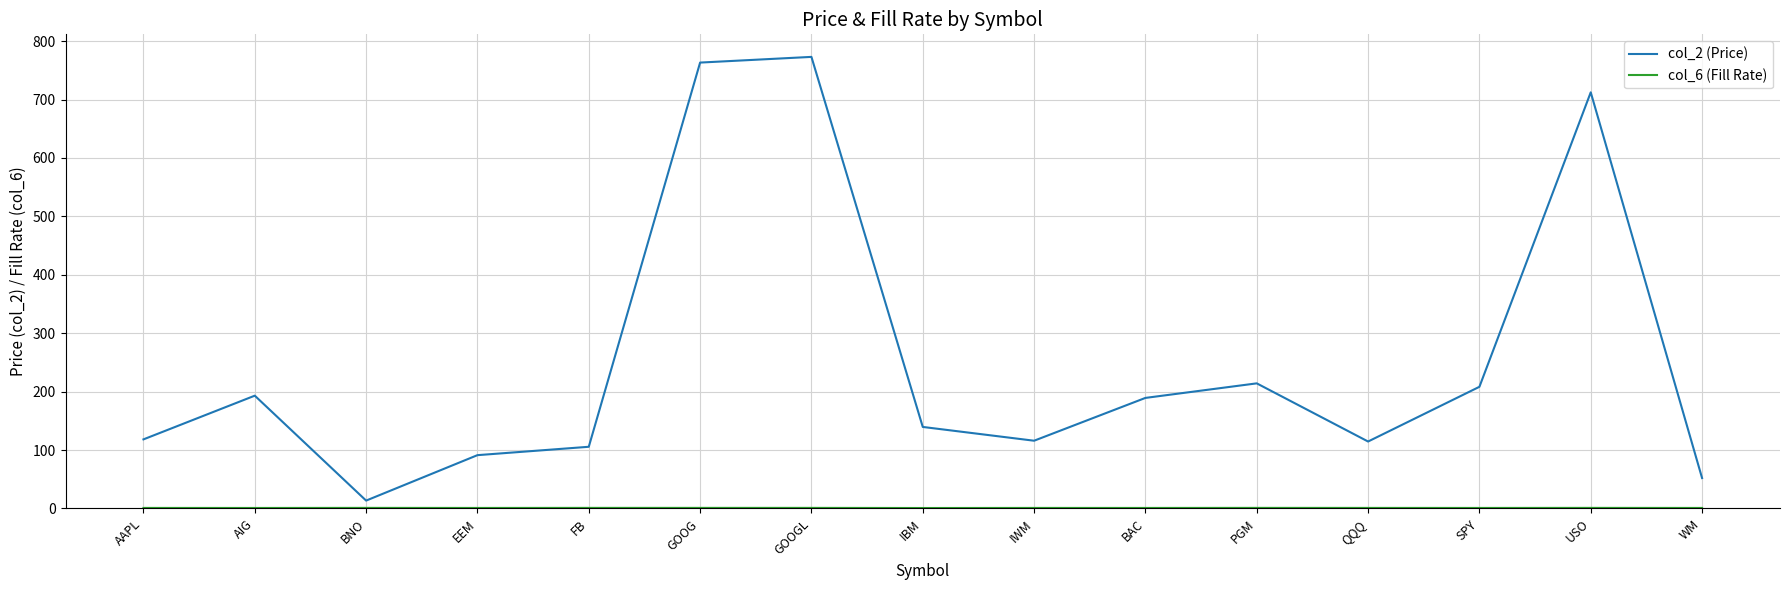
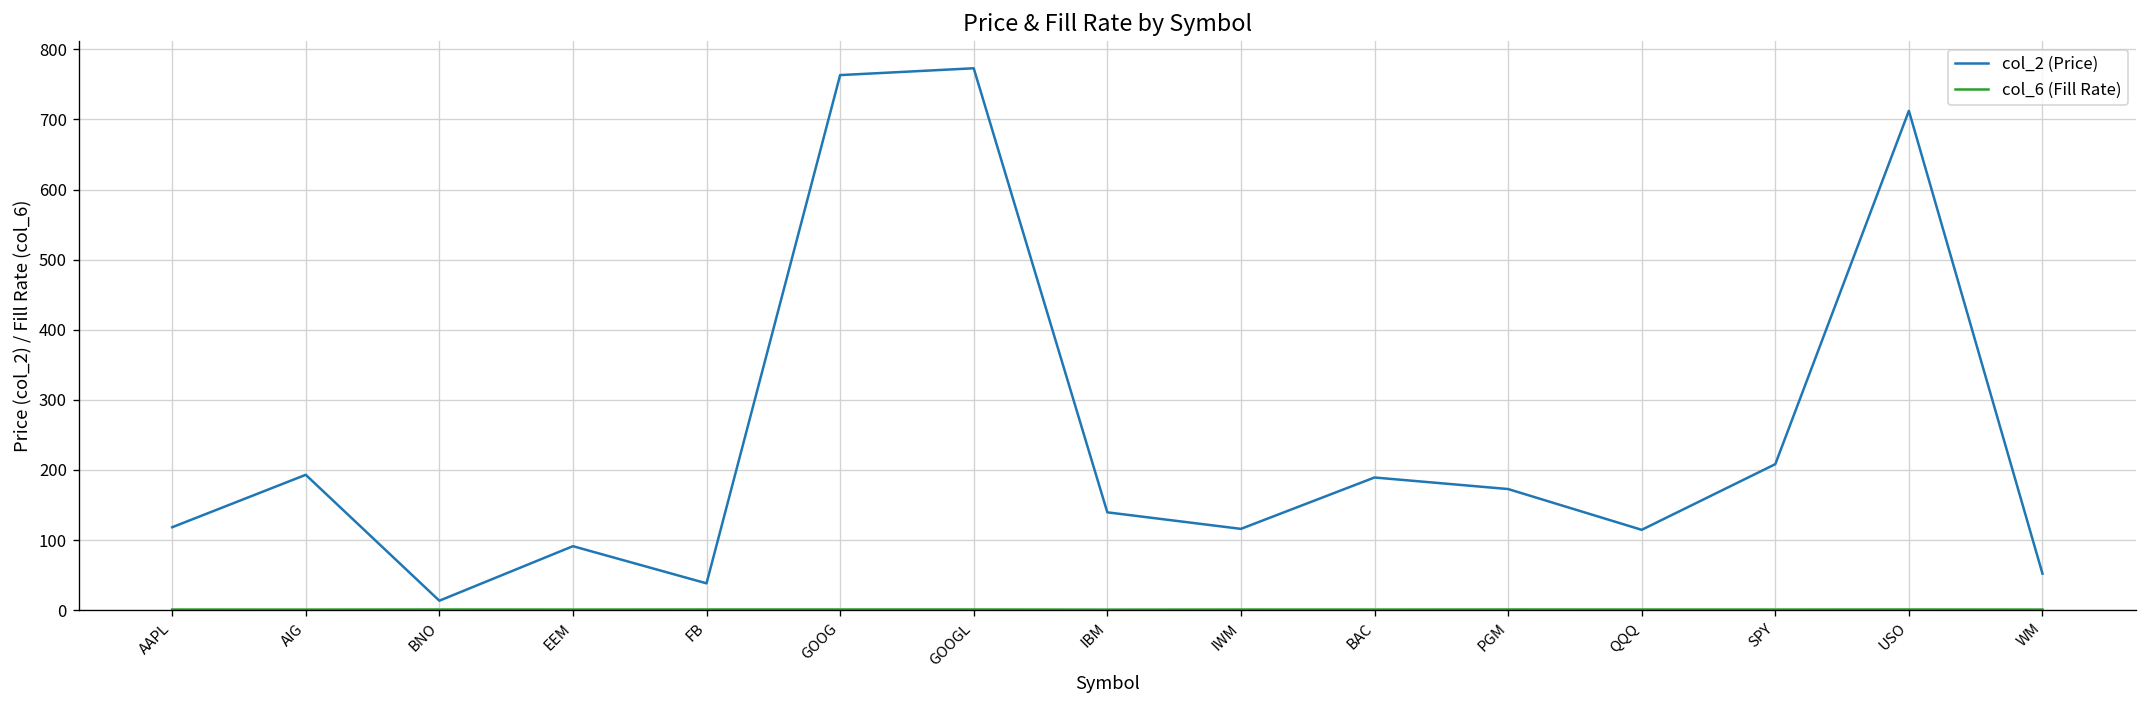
col_2 (Price), FB: 110 -> 40
col_2 (Price), PGM: 210 -> 170
